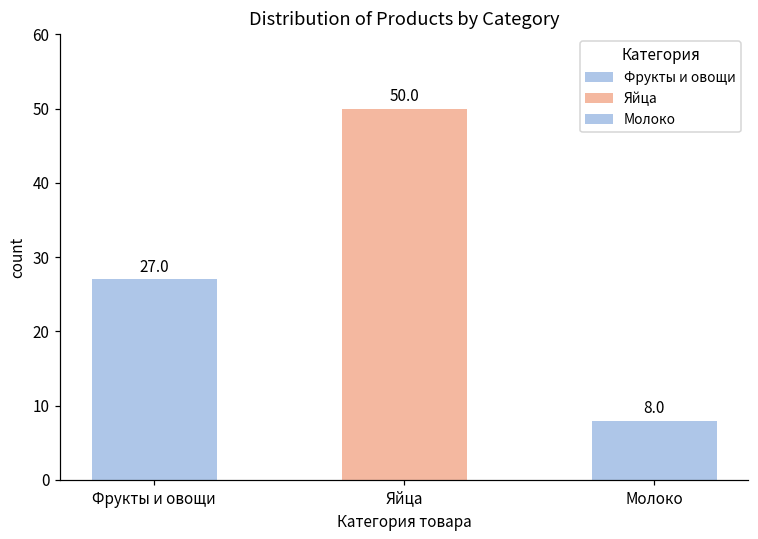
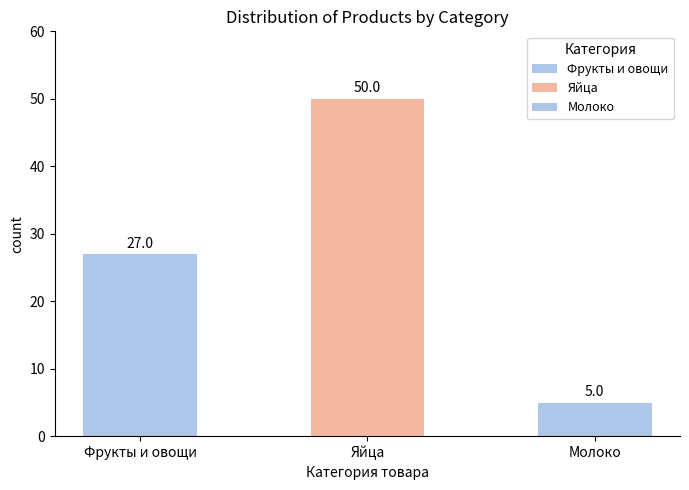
Молоко: 8.0 -> 5.0
